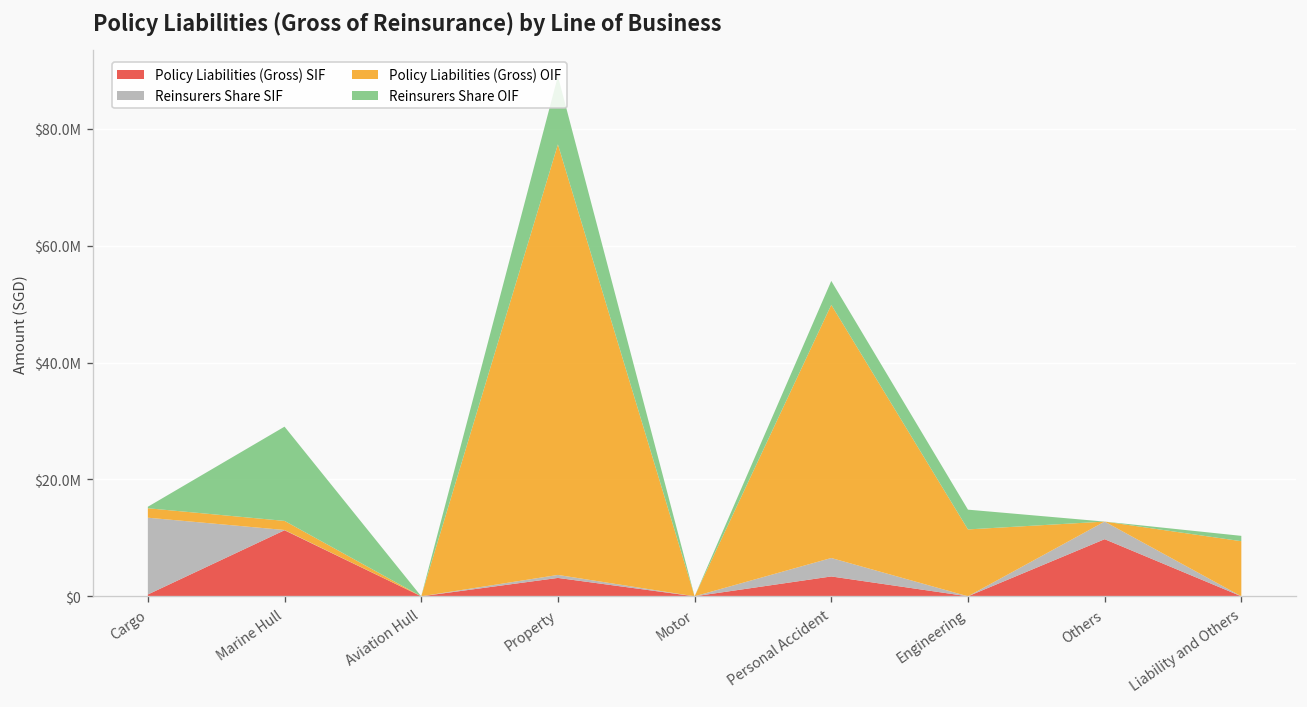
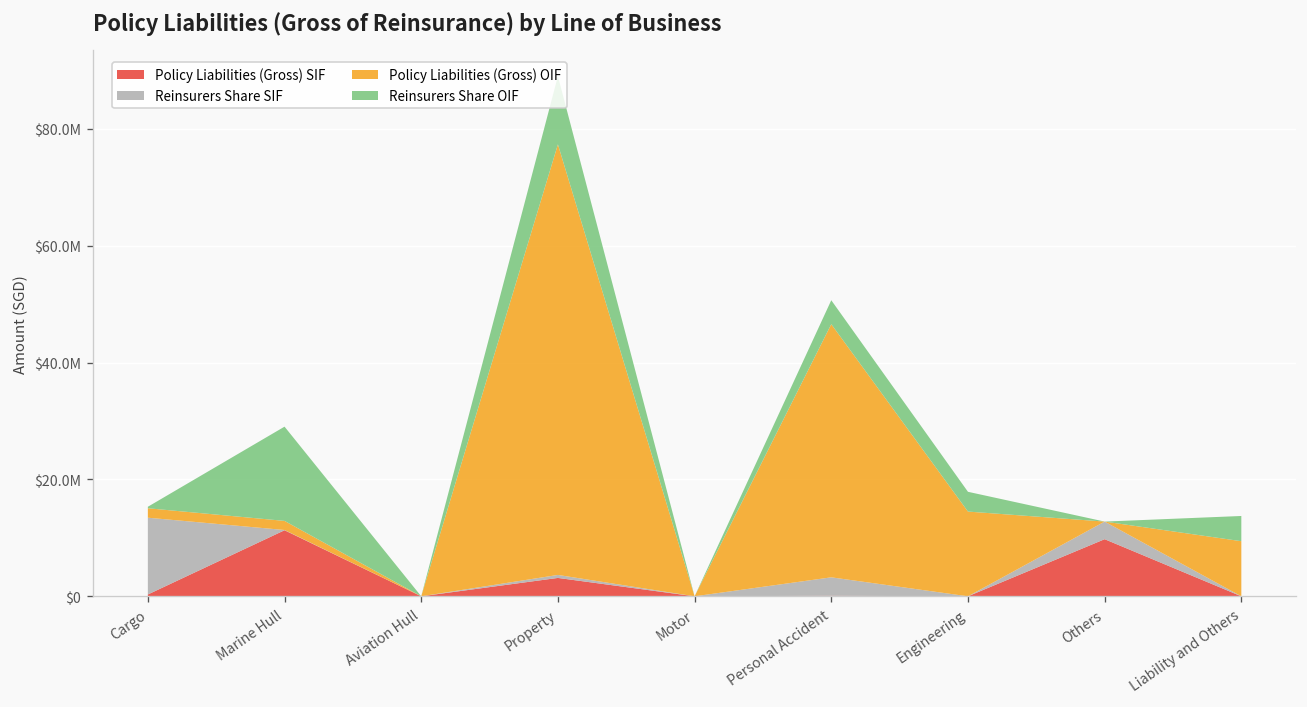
Policy Liabilities (Gross) SIF, Personal Accident: $3000000 -> $0
Policy Liabilities (Gross) OIF, Engineering: $11000000 -> $15000000
Reinsurers Share OIF, Liability and Others: $1000000 -> $4000000
